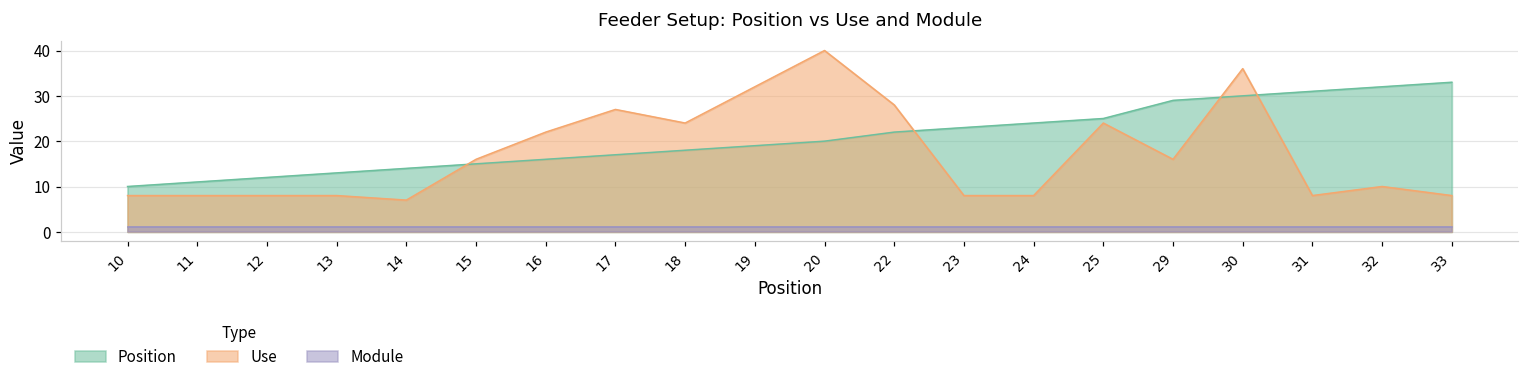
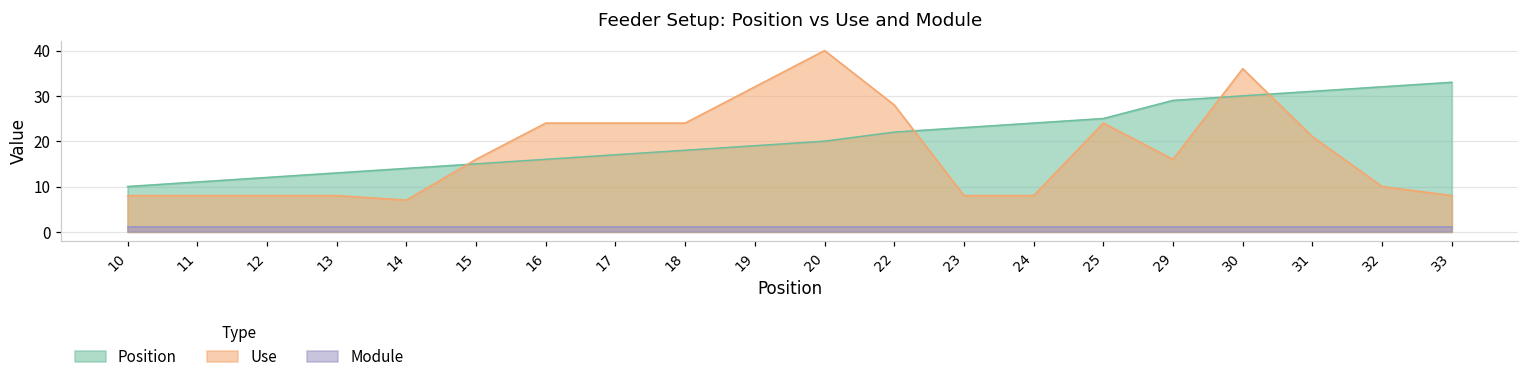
Use, 16: 22 -> 24
Use, 17: 27 -> 24
Use, 31: 8 -> 21
